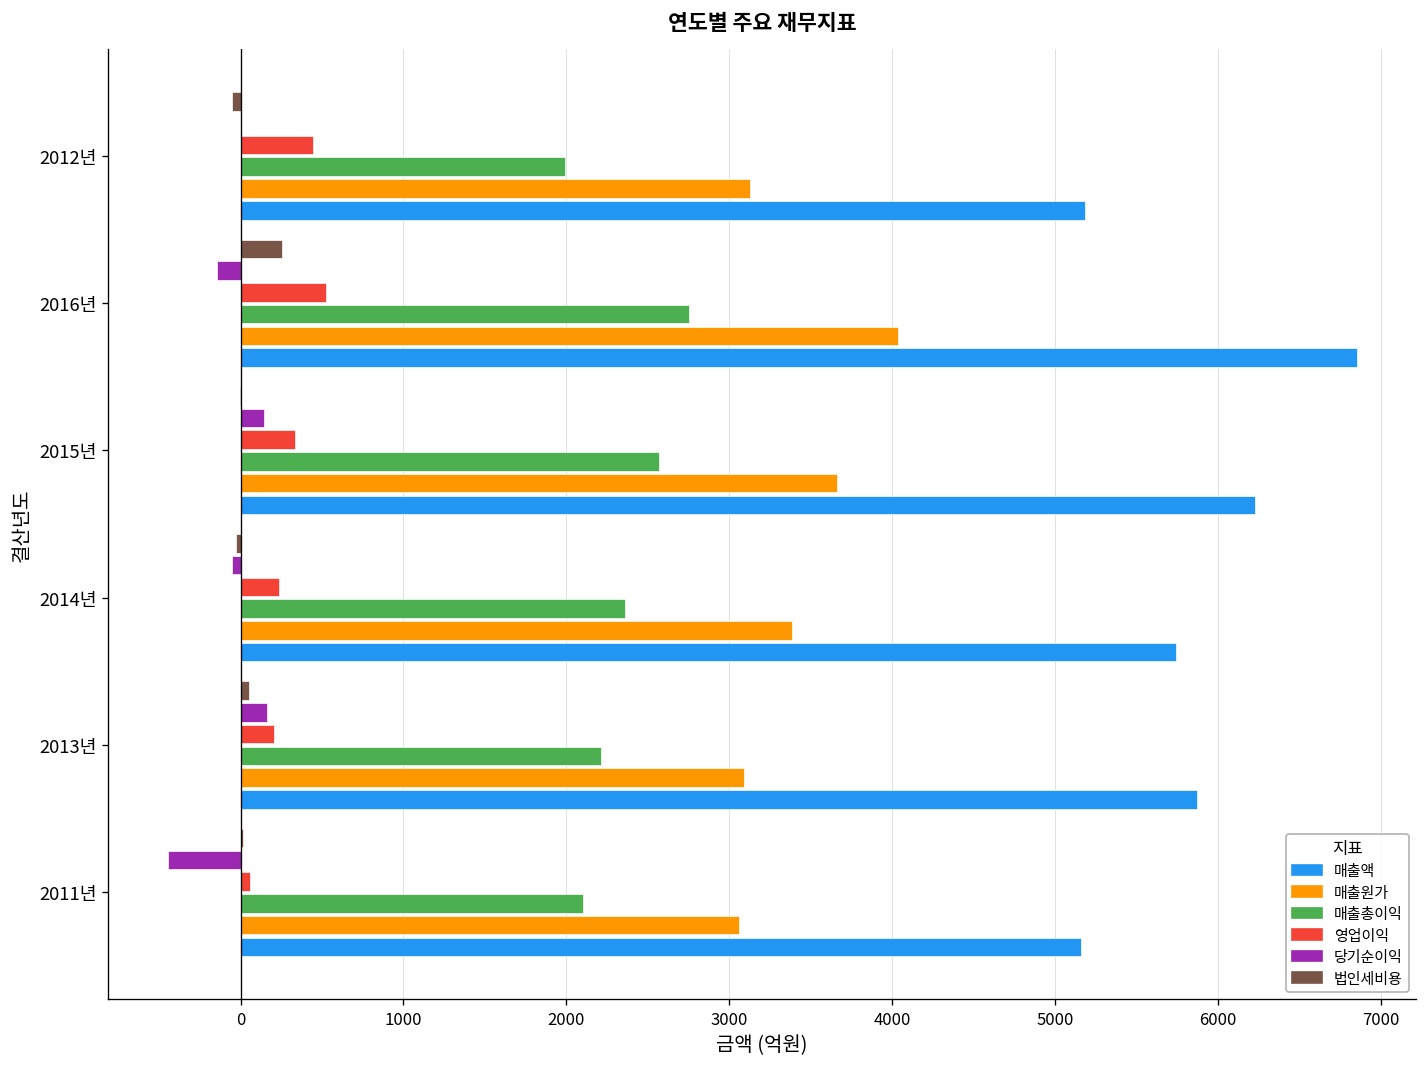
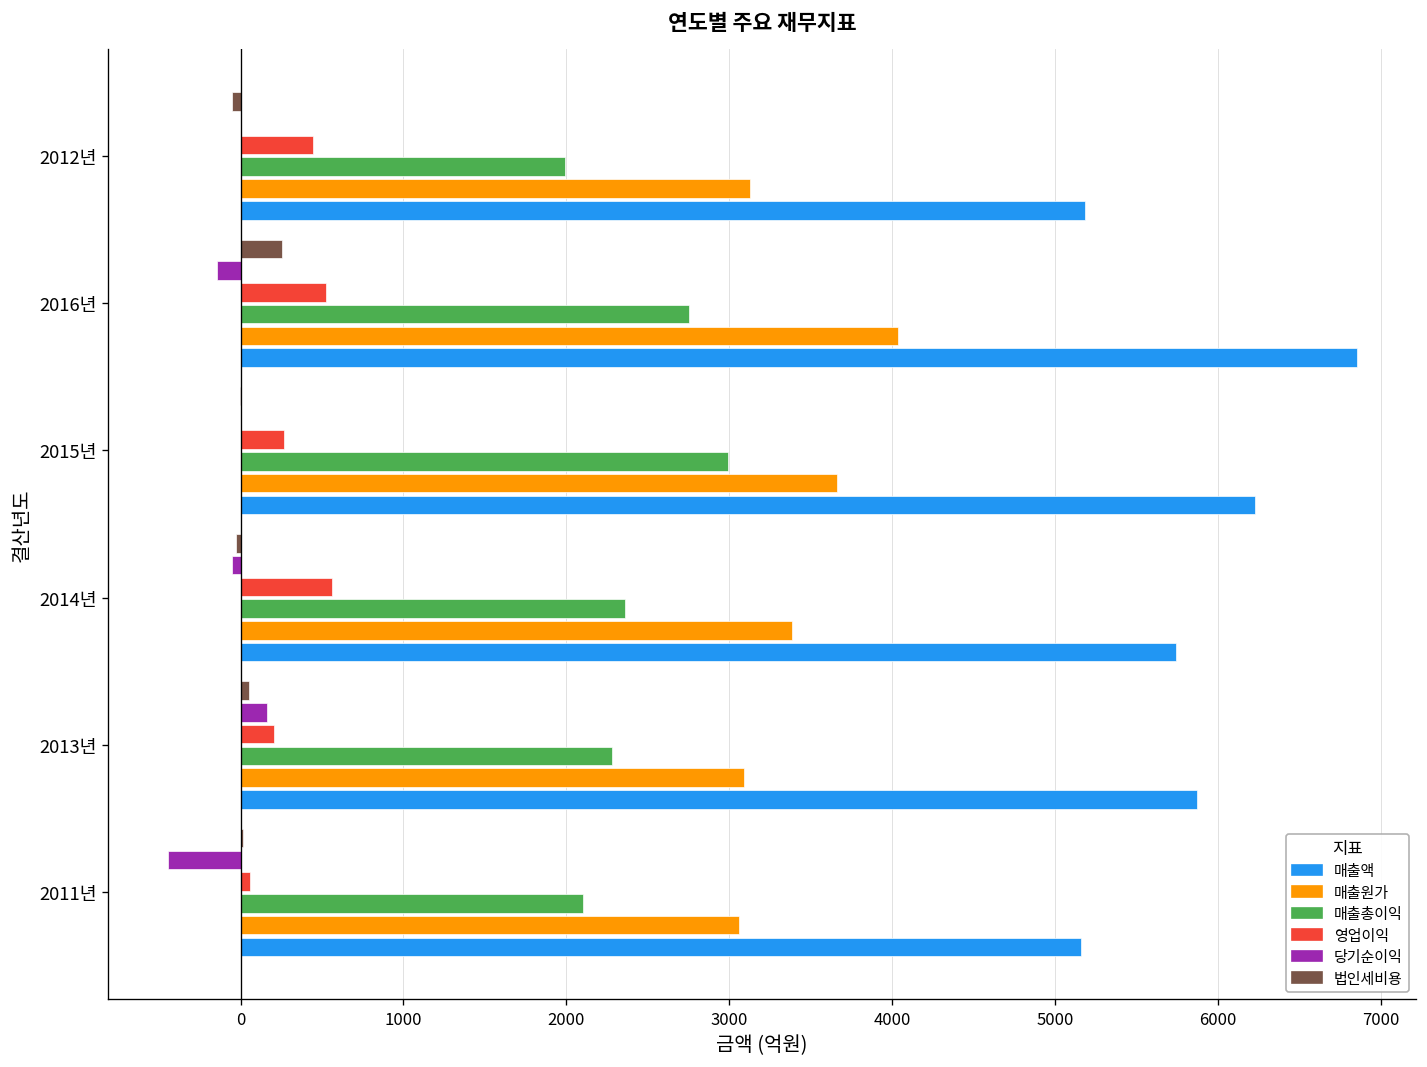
당기순이익, 2015년: 150 -> 0
영업이익, 2015년: 340 -> 270
매출총이익, 2015년: 2570 -> 2990
영업이익, 2014년: 240 -> 560
매출총이익, 2013년: 2210 -> 2280
